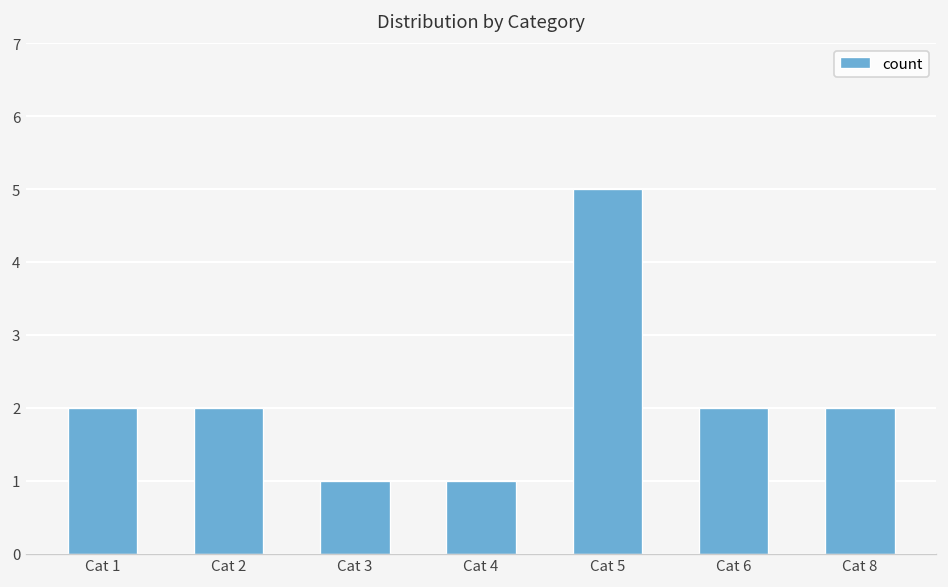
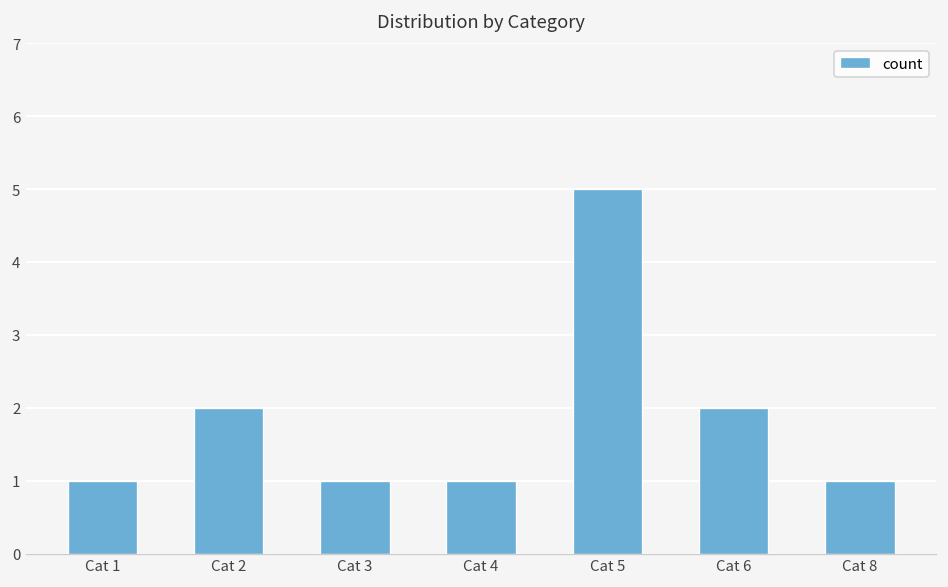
Cat 1: 2 -> 1
Cat 8: 2 -> 1
